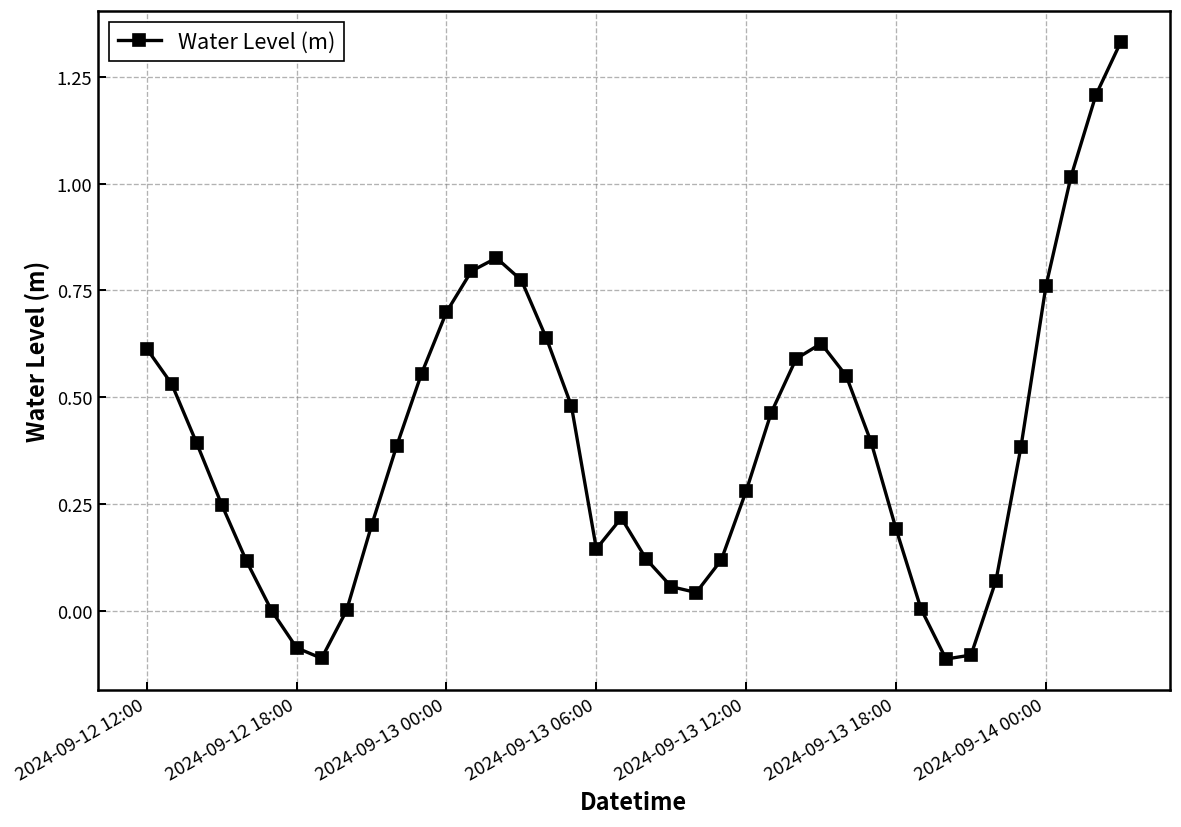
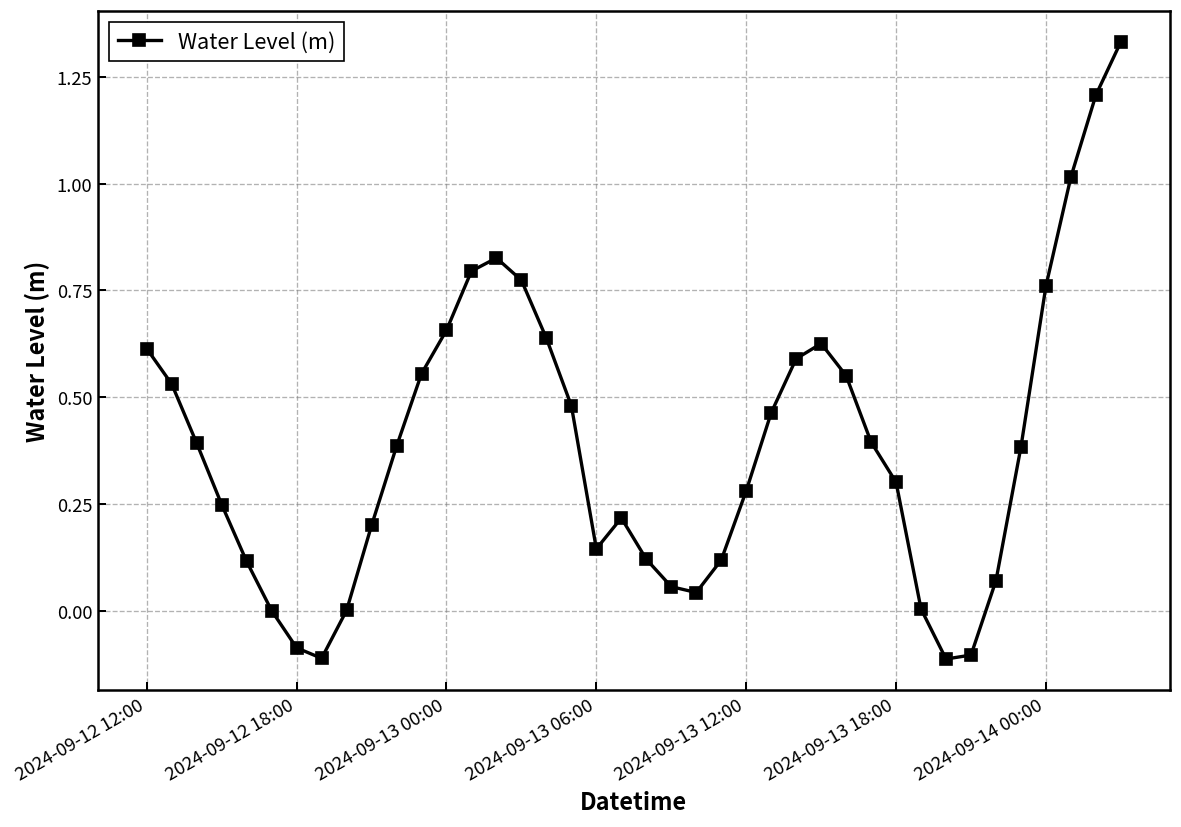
2024-09-13 00:00: 0.70 -> 0.66
2024-09-13 18:00: 0.19 -> 0.30
